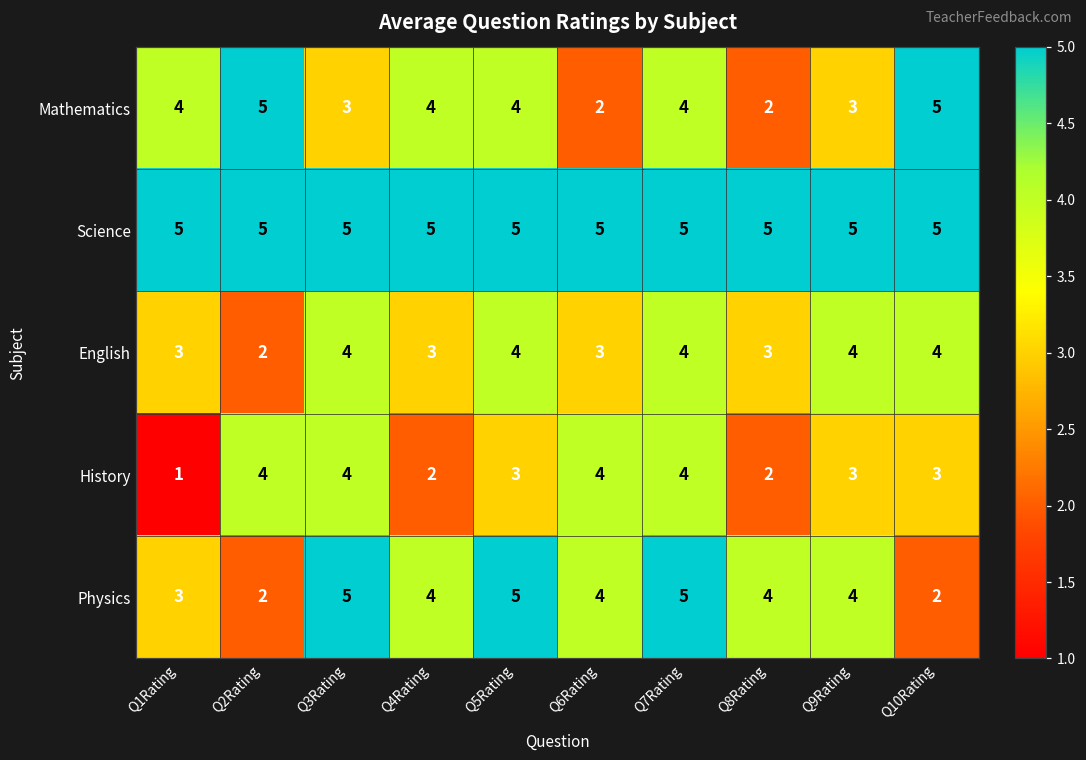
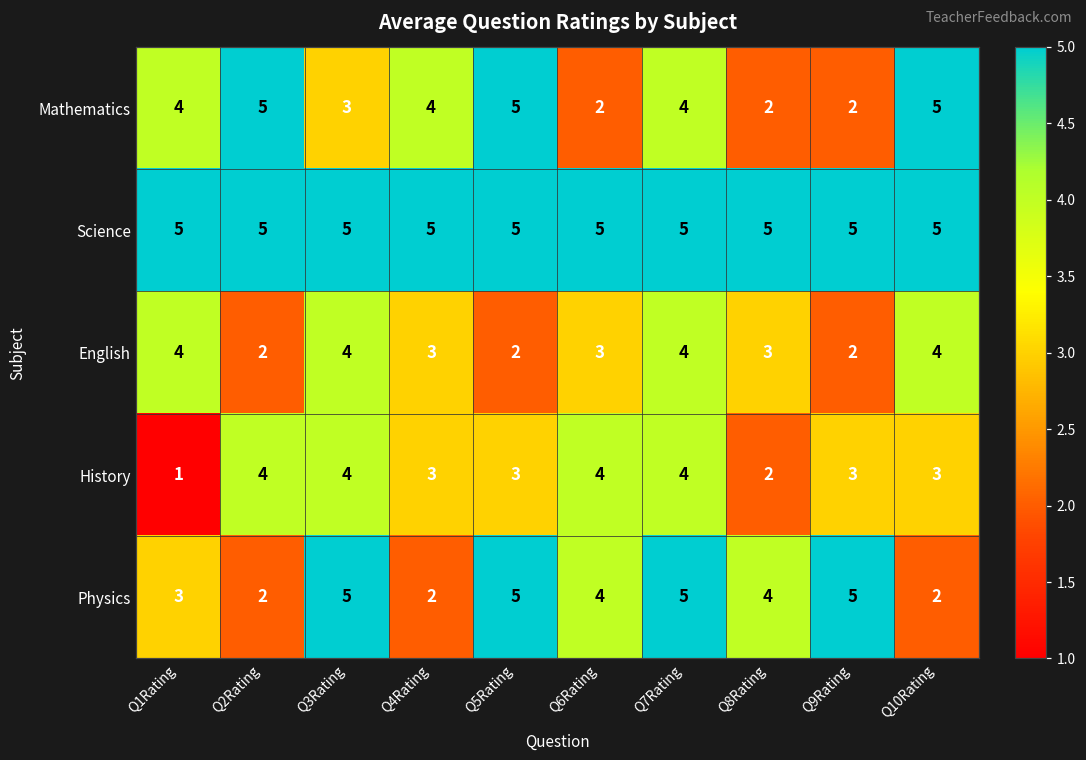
Mathematics, Q5Rating: 4 -> 5
Mathematics, Q9Rating: 3 -> 2
English, Q1Rating: 3 -> 4
English, Q5Rating: 4 -> 2
English, Q9Rating: 4 -> 2
History, Q4Rating: 2 -> 3
Physics, Q4Rating: 4 -> 2
Physics, Q9Rating: 4 -> 5
